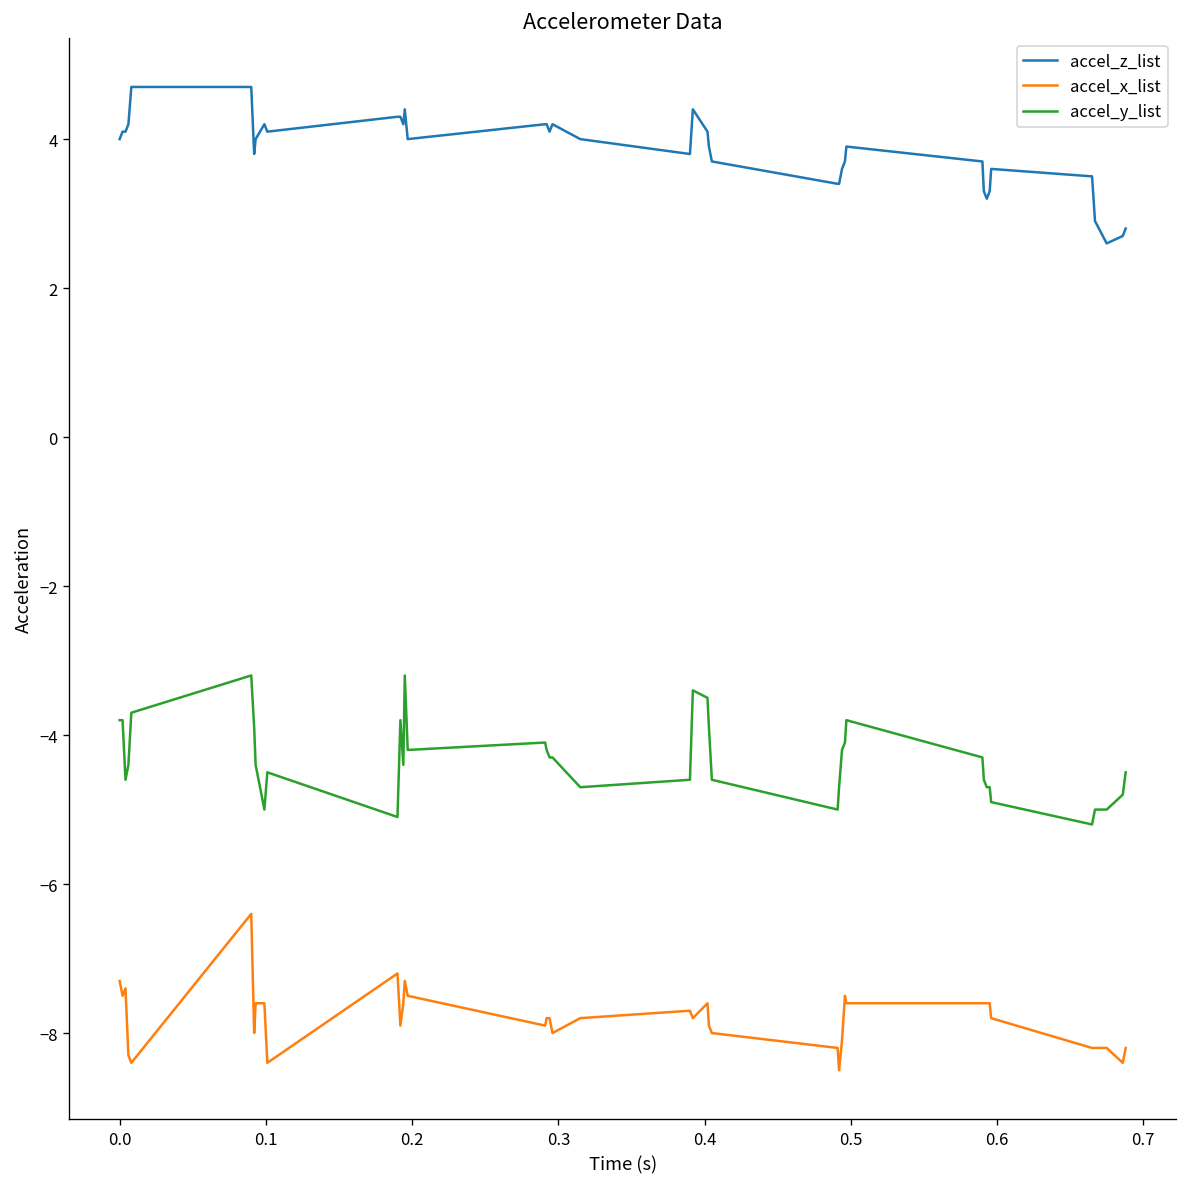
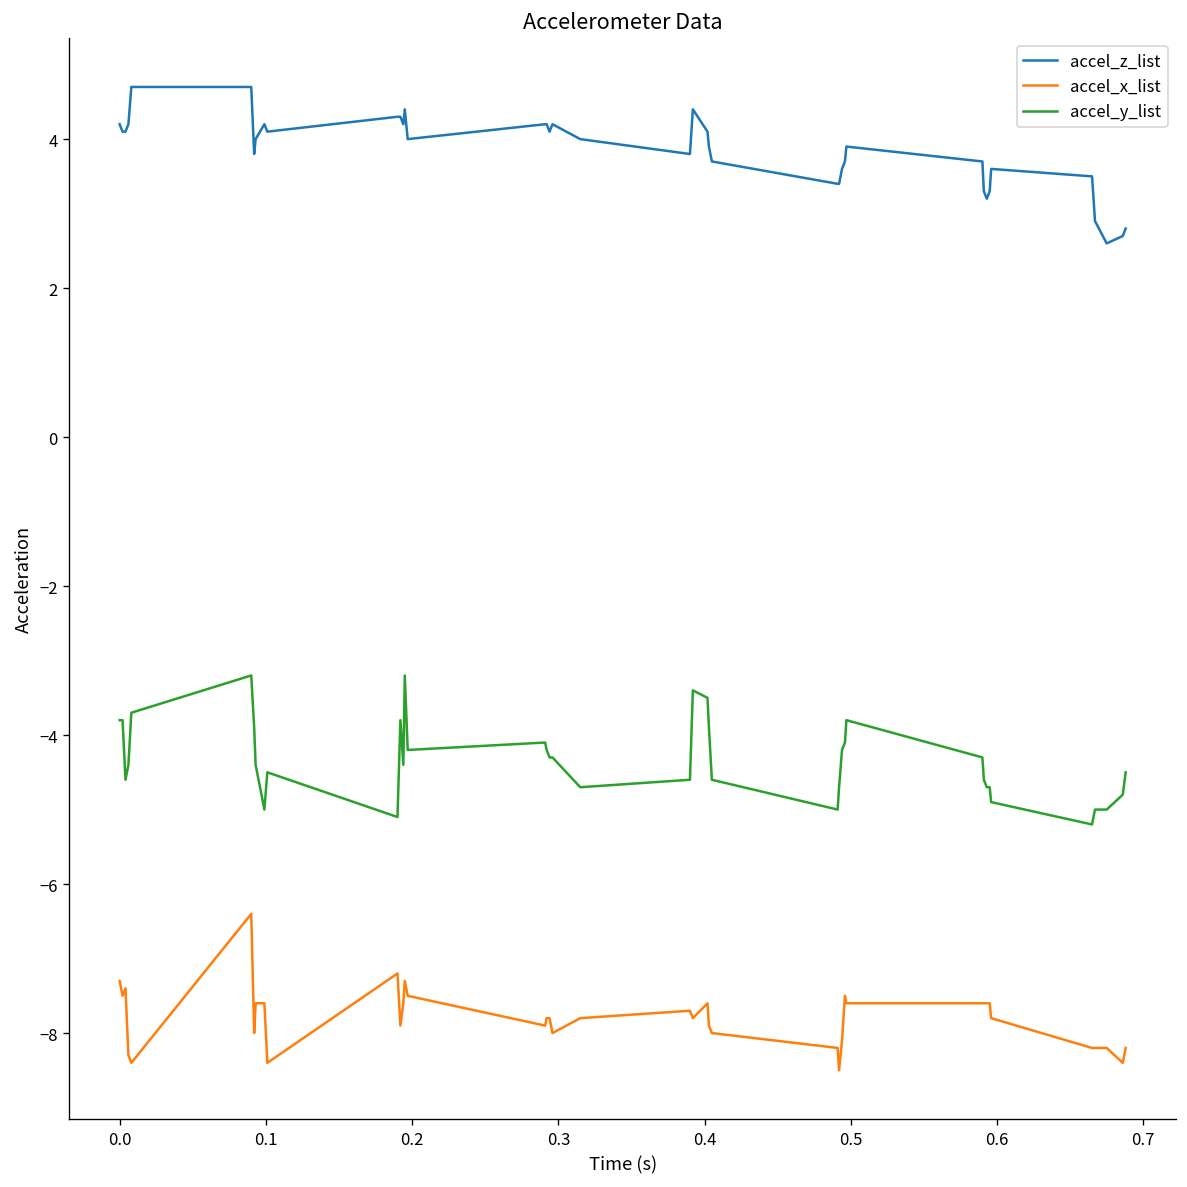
accel_z_list, 0.0: 4.0 -> 4.2
